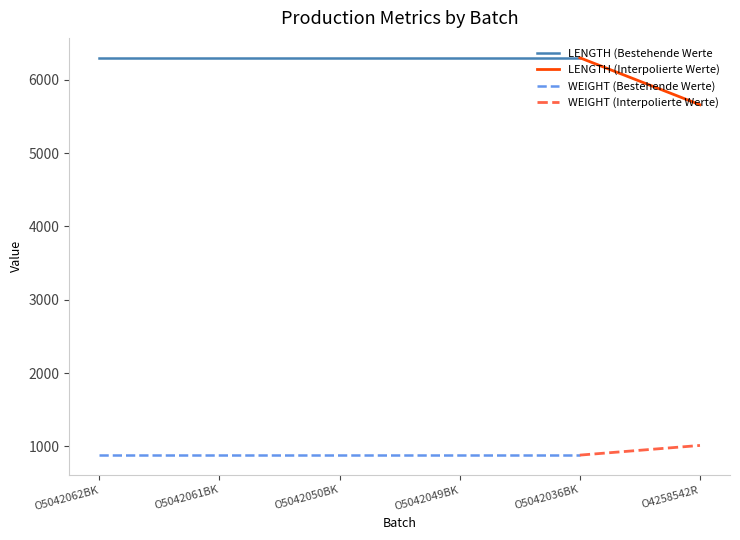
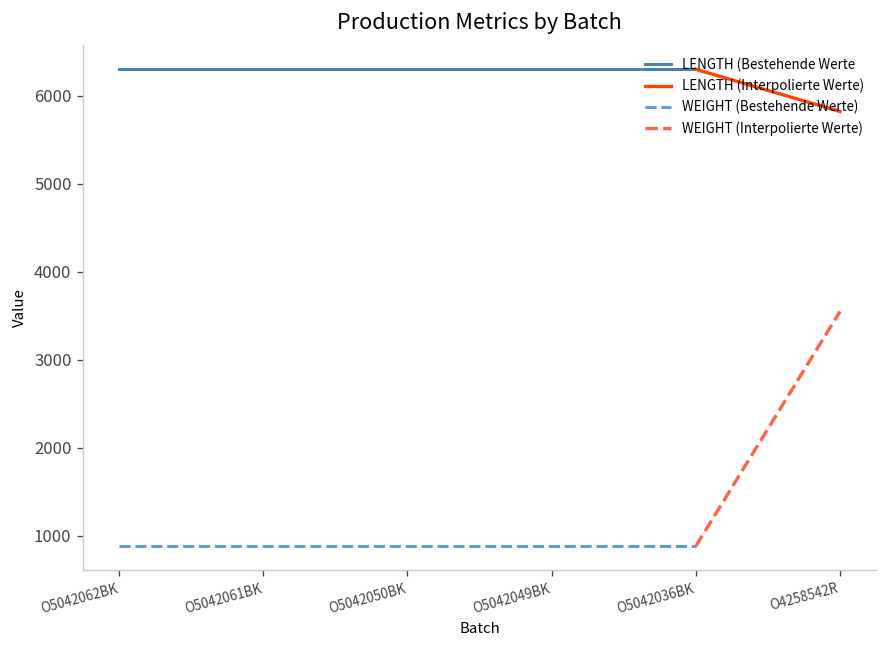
LENGTH (Interpolierte Werte), O4258542R: 5700 -> 5800
WEIGHT (Interpolierte Werte), O4258542R: 1000 -> 3500
